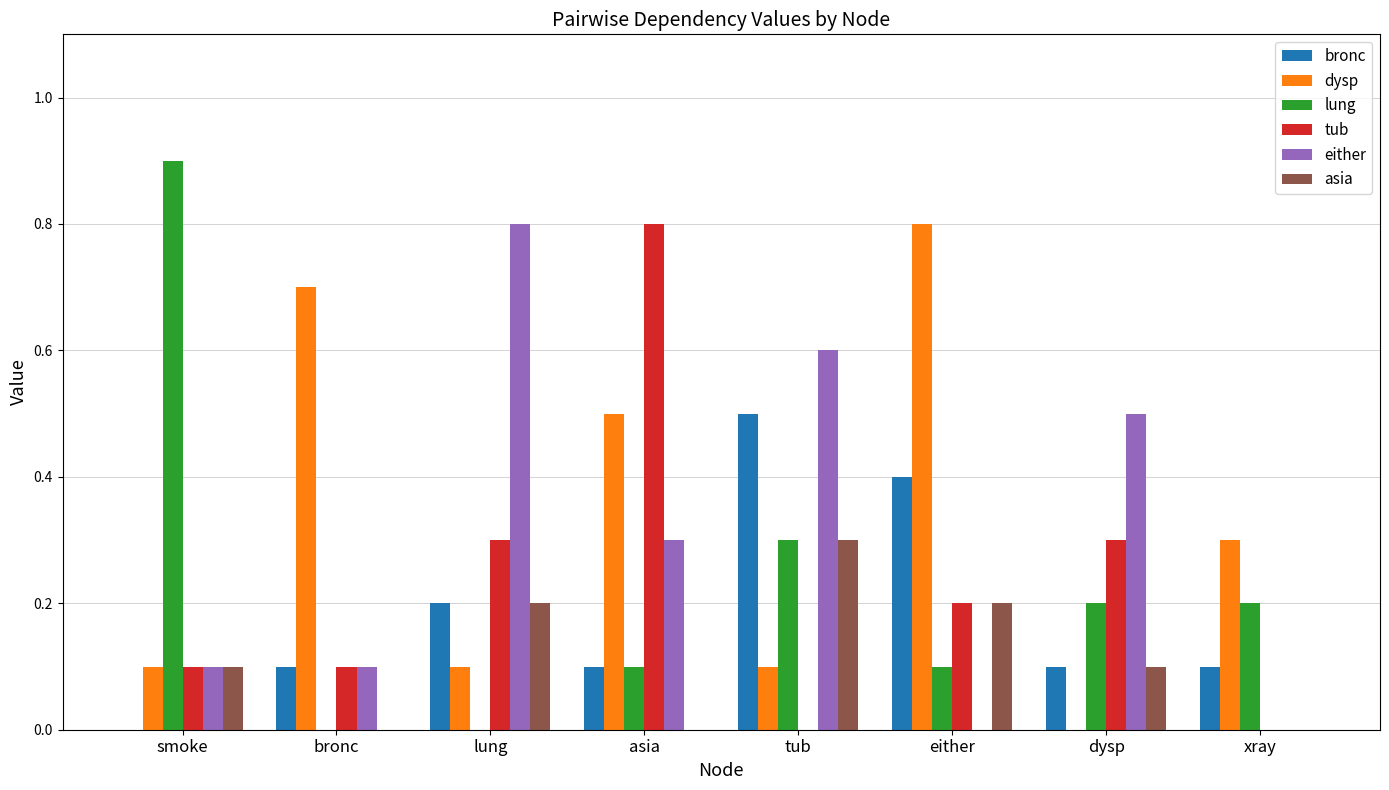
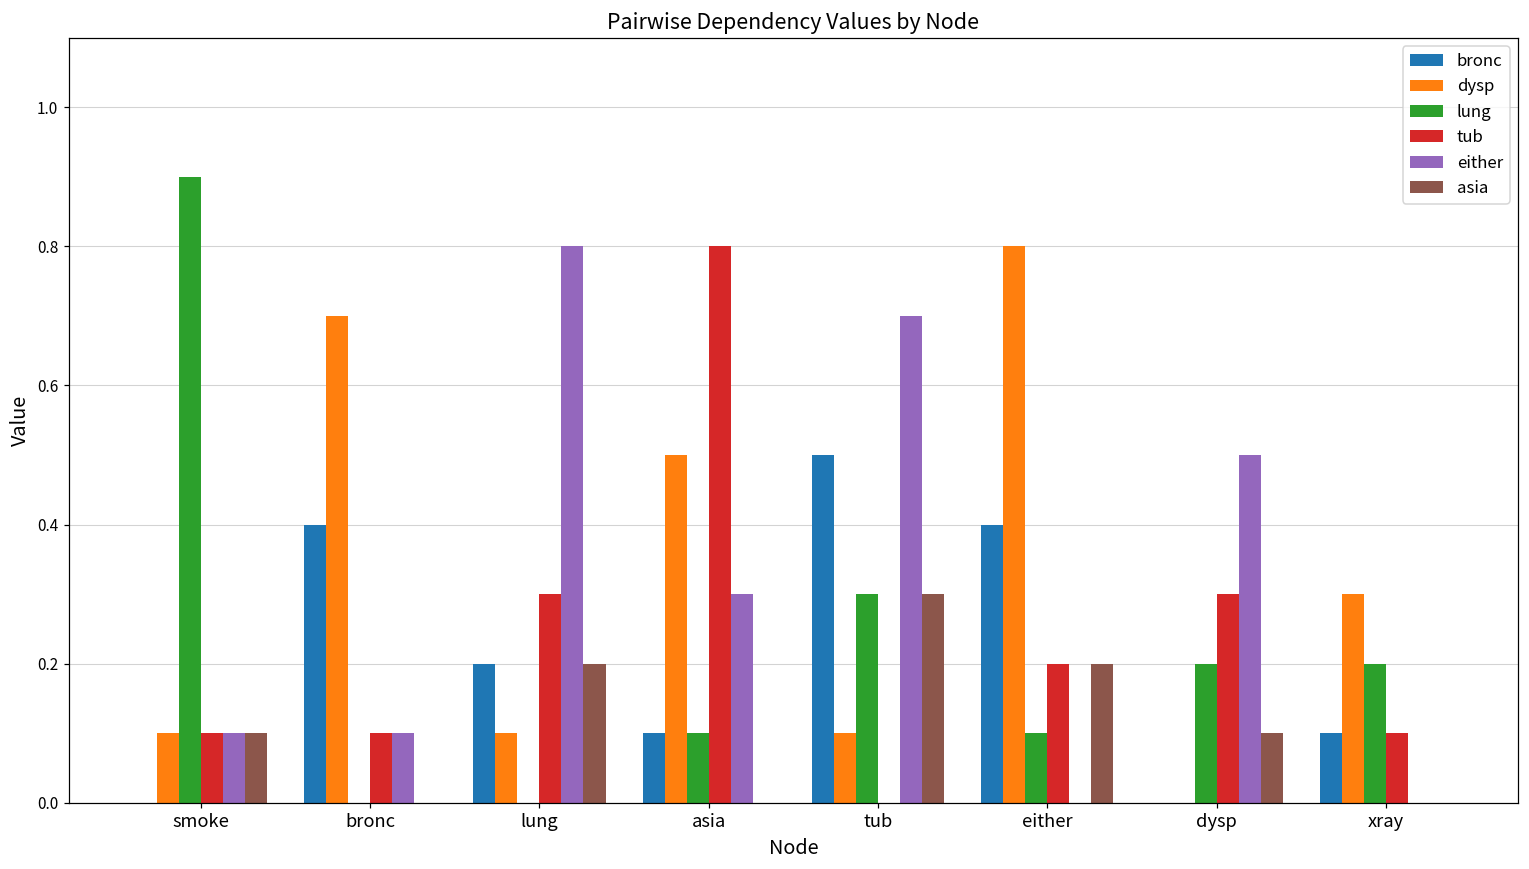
bronc, bronc: 0.1 -> 0.4
either, tub: 0.6 -> 0.7
bronc, dysp: 0.1 -> 0.0
tub, xray: 0.0 -> 0.1
